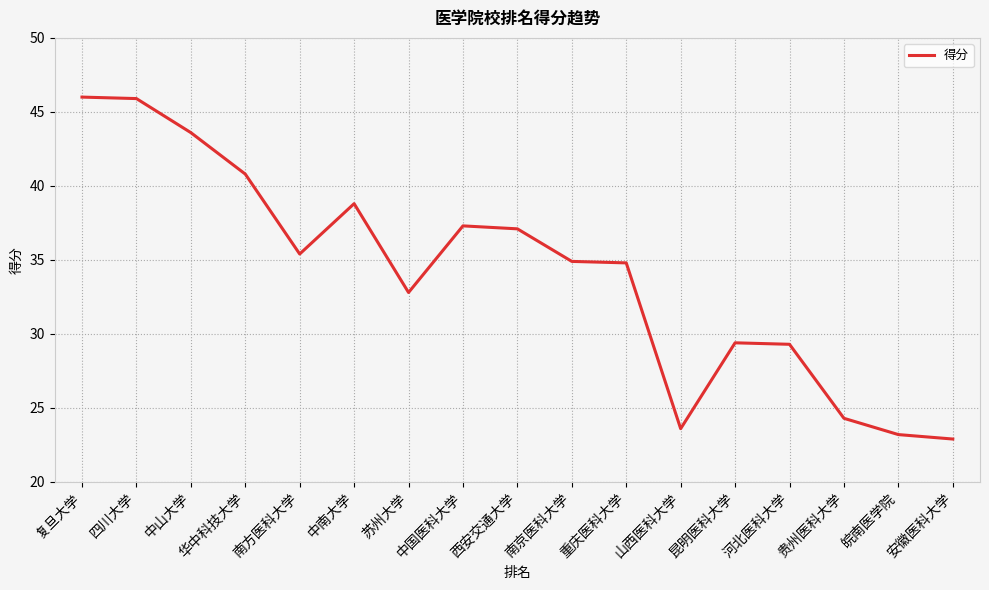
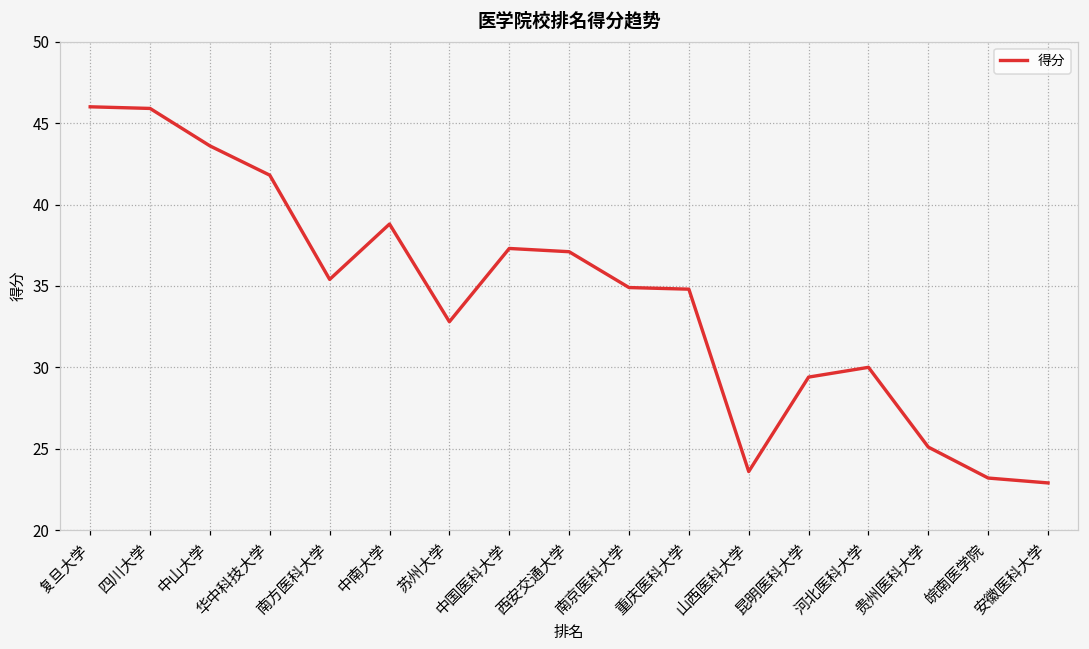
华中科技大学: 40.8 -> 41.8
河北医科大学: 29.3 -> 30.0
贵州医科大学: 24.3 -> 25.1
